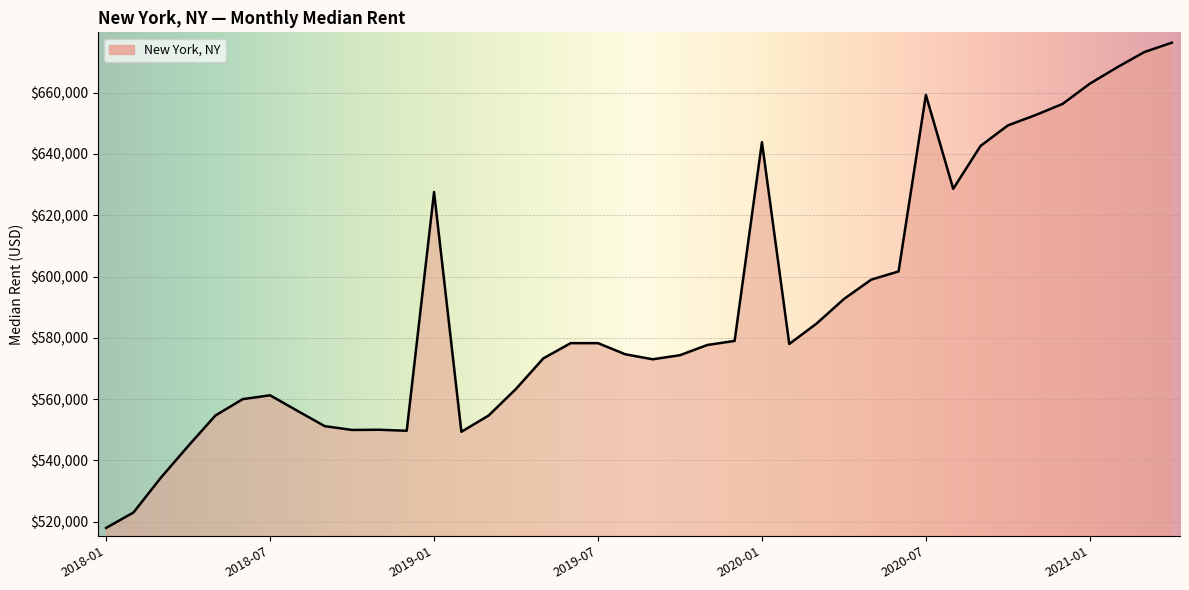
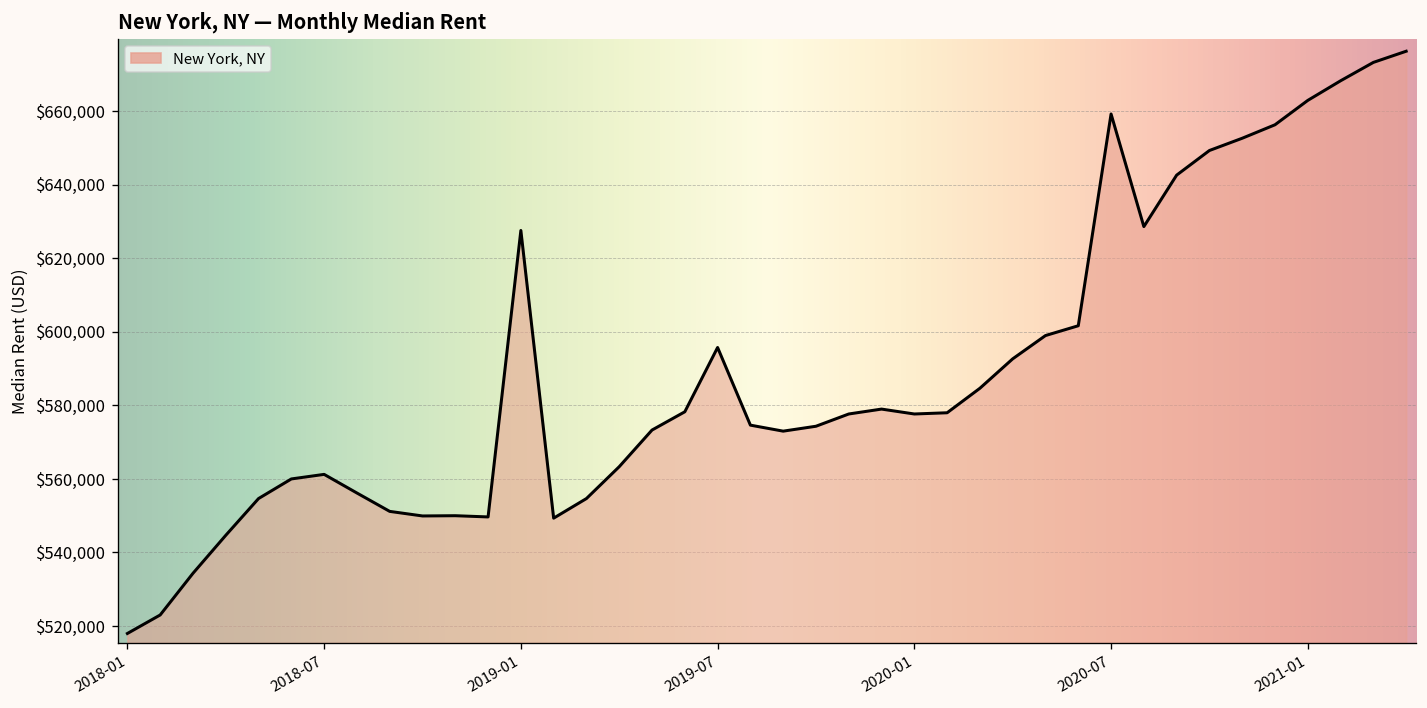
2019-07: $578,000 -> $596,000
2020-01: $644,000 -> $578,000
